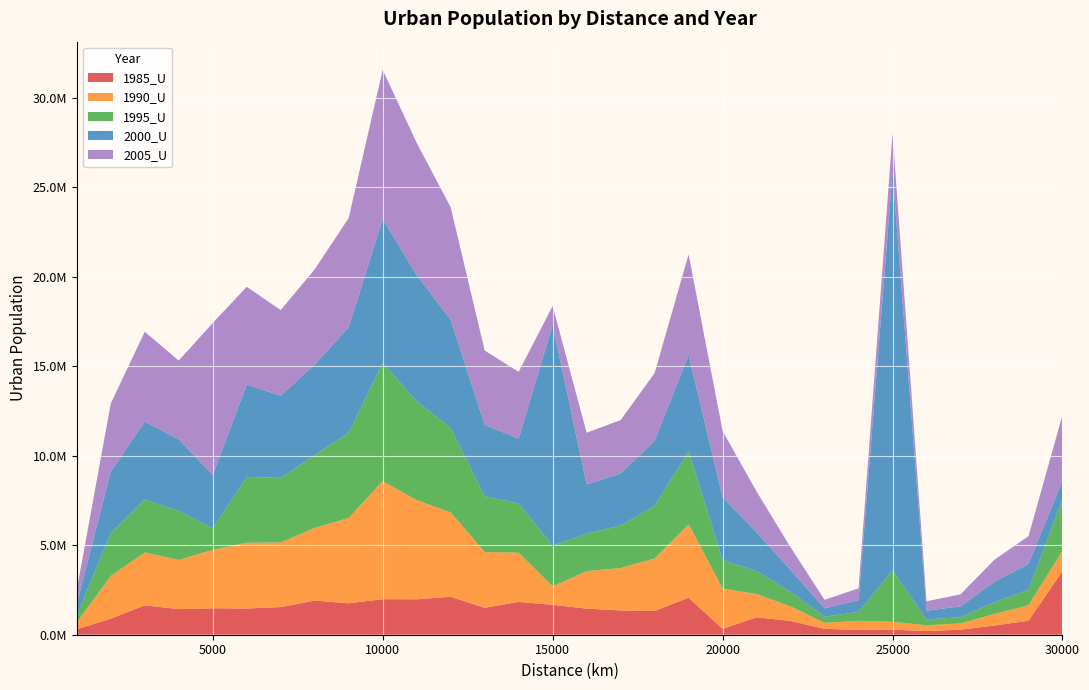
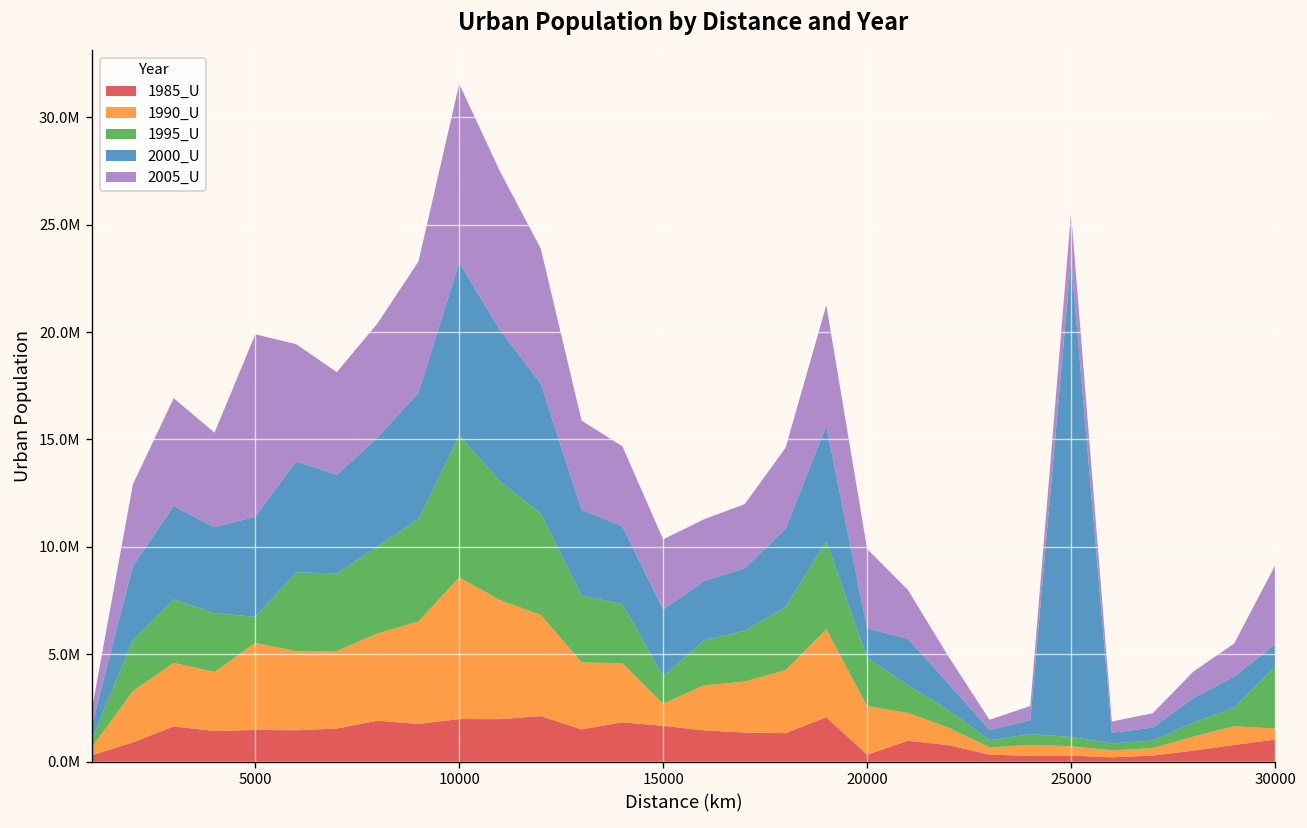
1990_U, 5000: 3300000 -> 4100000
2000_U, 5000: 3000000 -> 4700000
1995_U, 15000: 2300000 -> 1300000
2000_U, 15000: 12300000 -> 3100000
2005_U, 15000: 1100000 -> 3300000
1995_U, 20000: 1600000 -> 2300000
2000_U, 20000: 3500000 -> 1400000
1995_U, 25000: 2900000 -> 400000
1985_U, 30000: 3600000 -> 1000000
1990_U, 30000: 1100000 -> 500000
